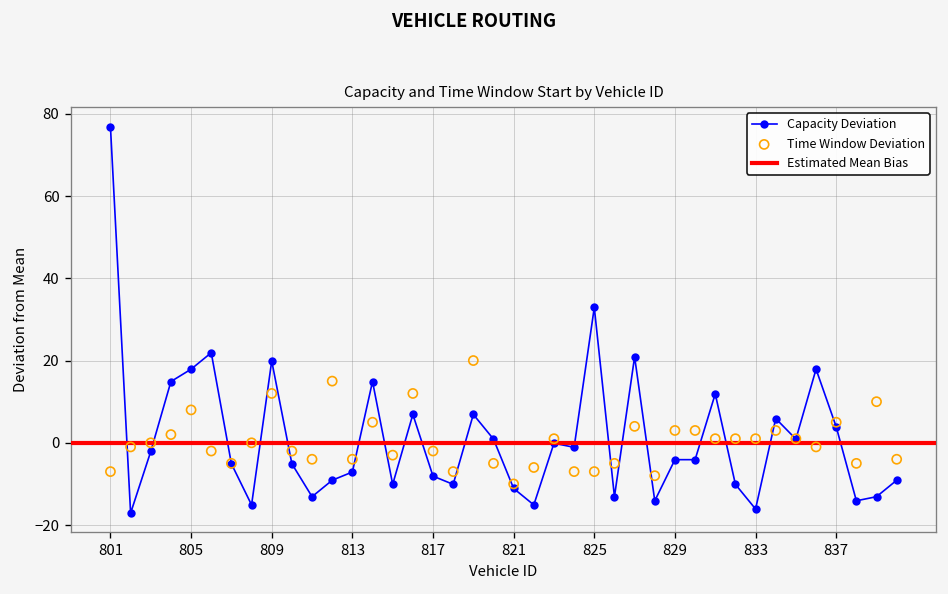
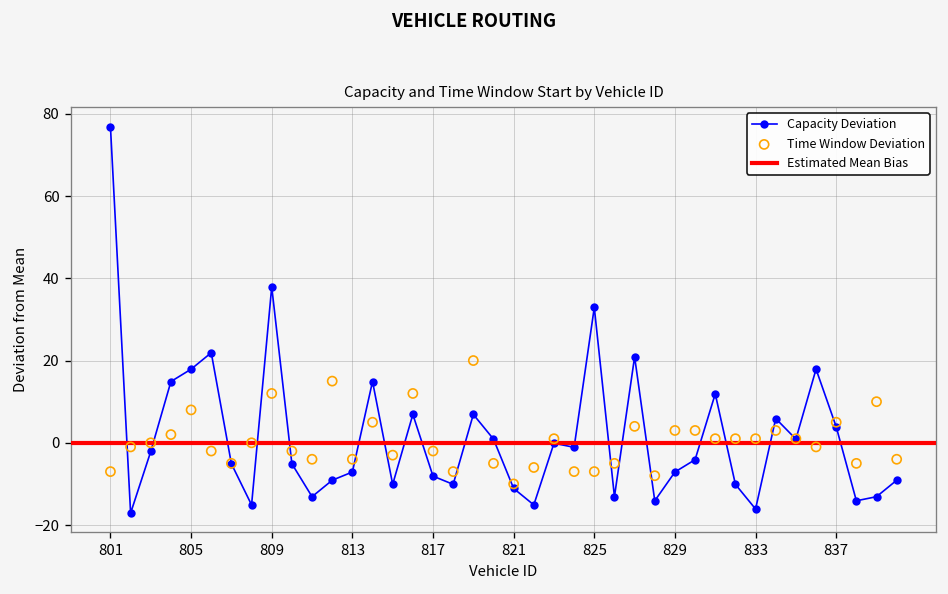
Capacity Deviation, 809: 20 -> 38
Capacity Deviation, 829: -4 -> -7
